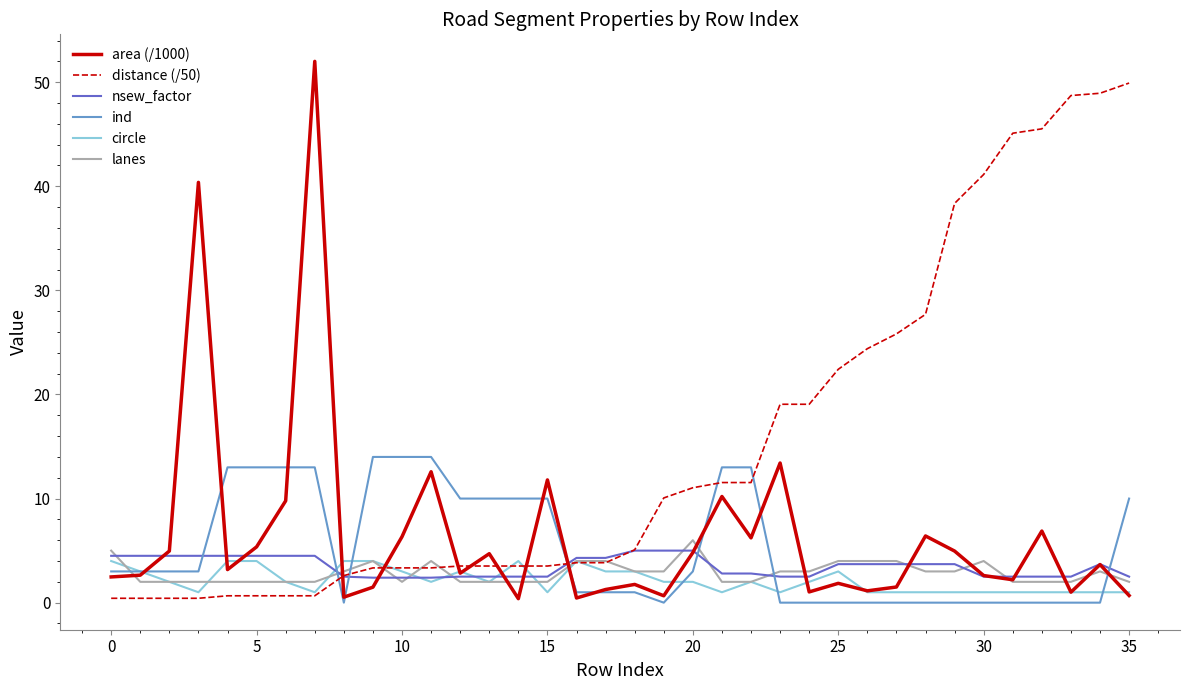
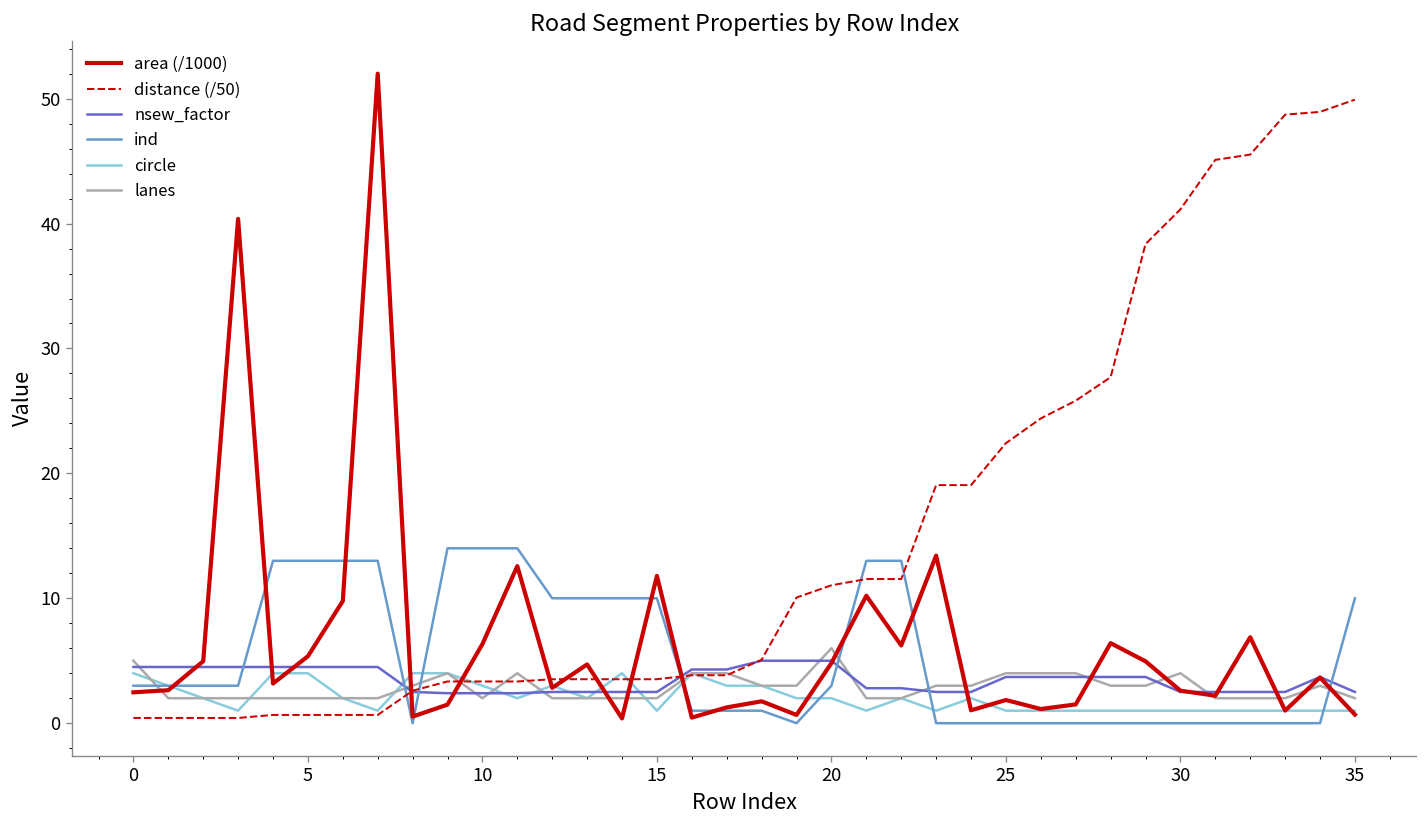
circle, 25: 3 -> 1
